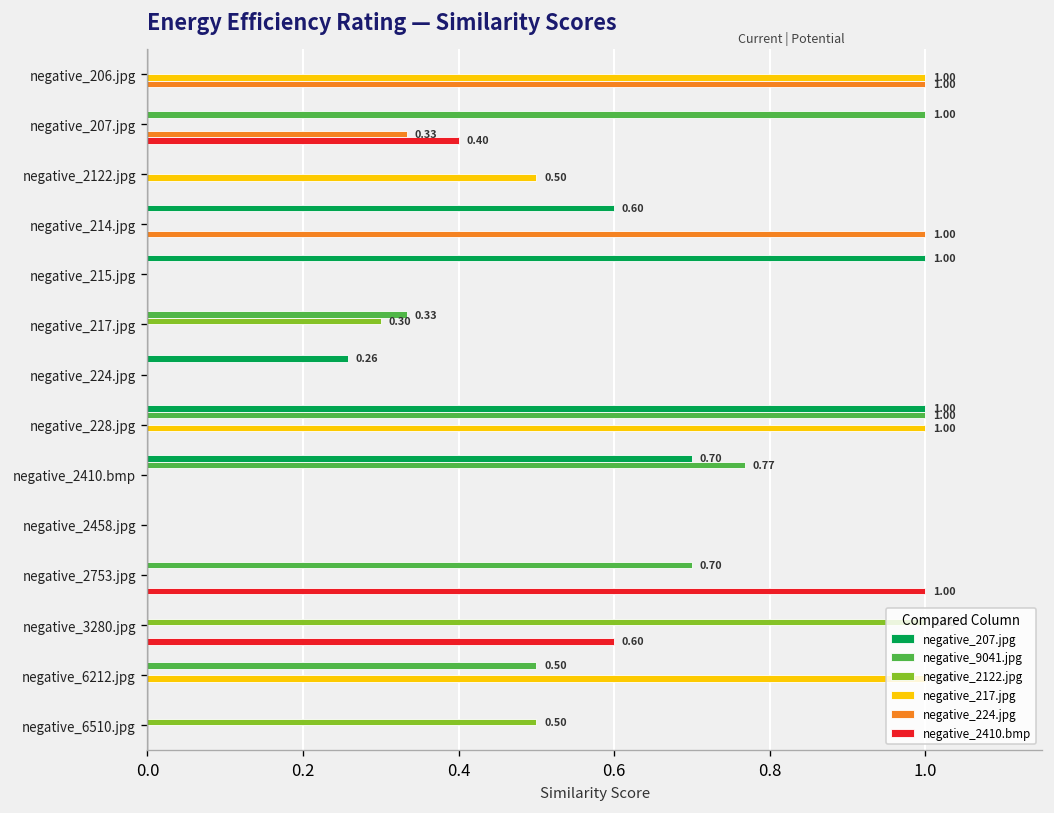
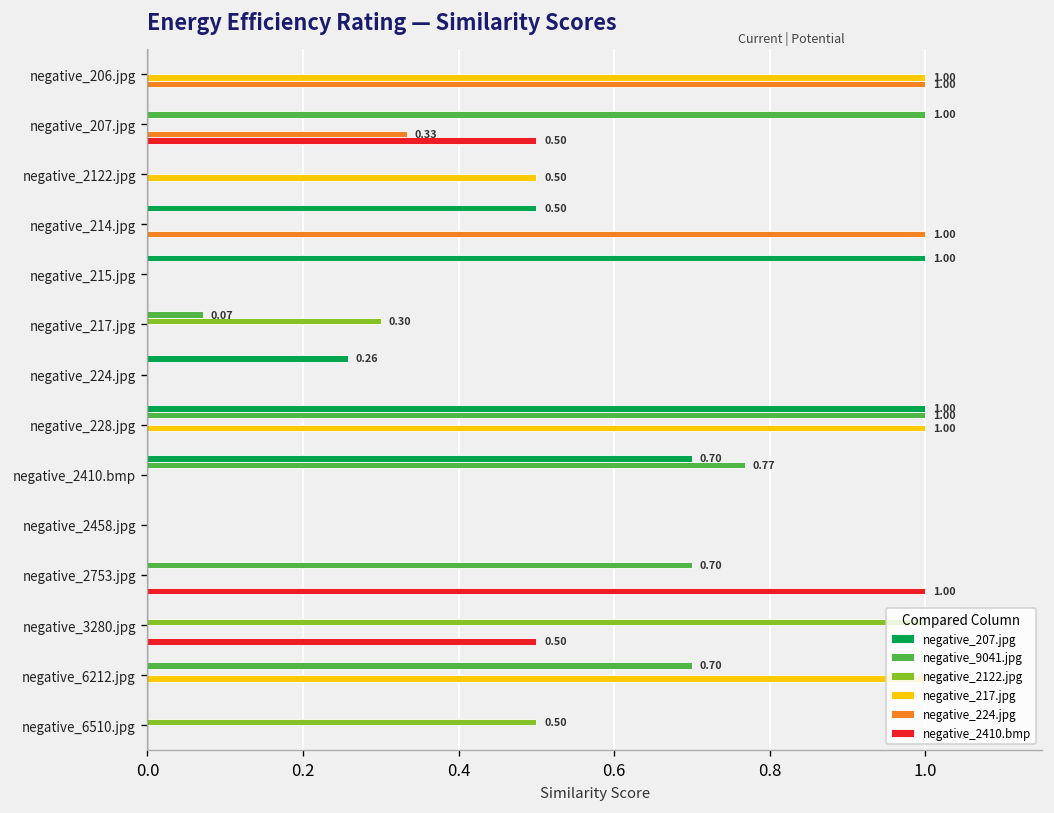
negative_2410.bmp, negative_207.jpg: 0.40 -> 0.50
negative_207.jpg, negative_214.jpg: 0.60 -> 0.50
negative_9041.jpg, negative_217.jpg: 0.33 -> 0.07
negative_2410.bmp, negative_3280.jpg: 0.60 -> 0.50
negative_9041.jpg, negative_6212.jpg: 0.50 -> 0.70
